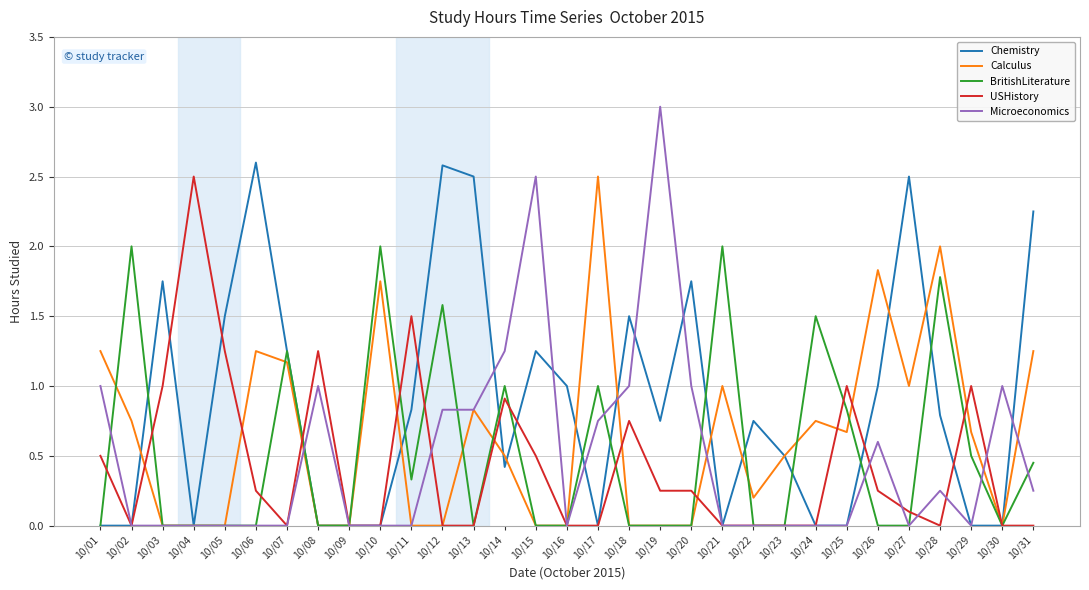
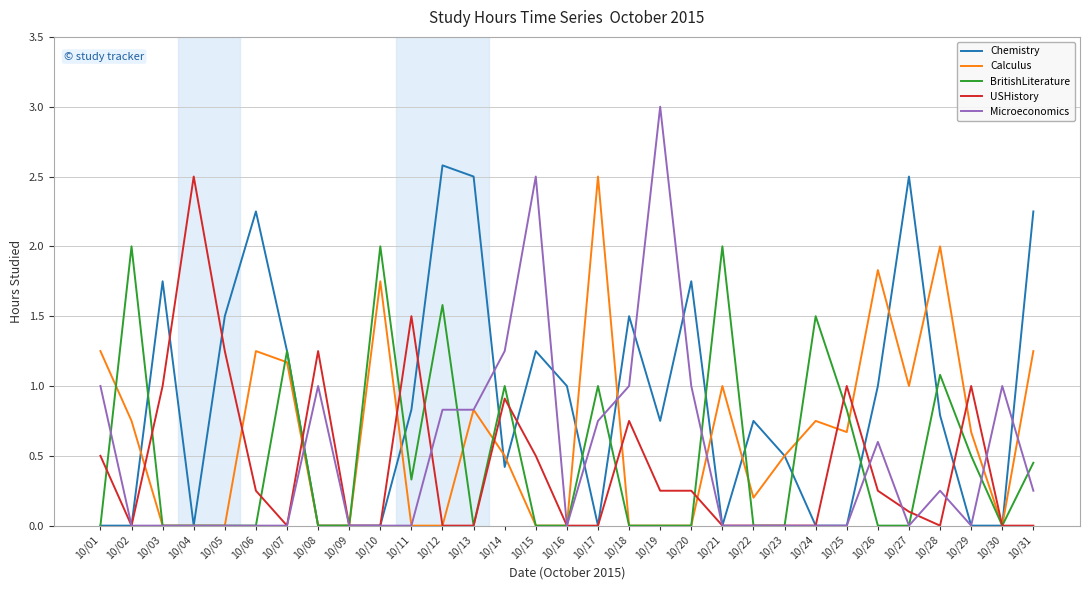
Chemistry, 10/06: 2.60 -> 2.25
BritishLiterature, 10/28: 1.78 -> 1.08
